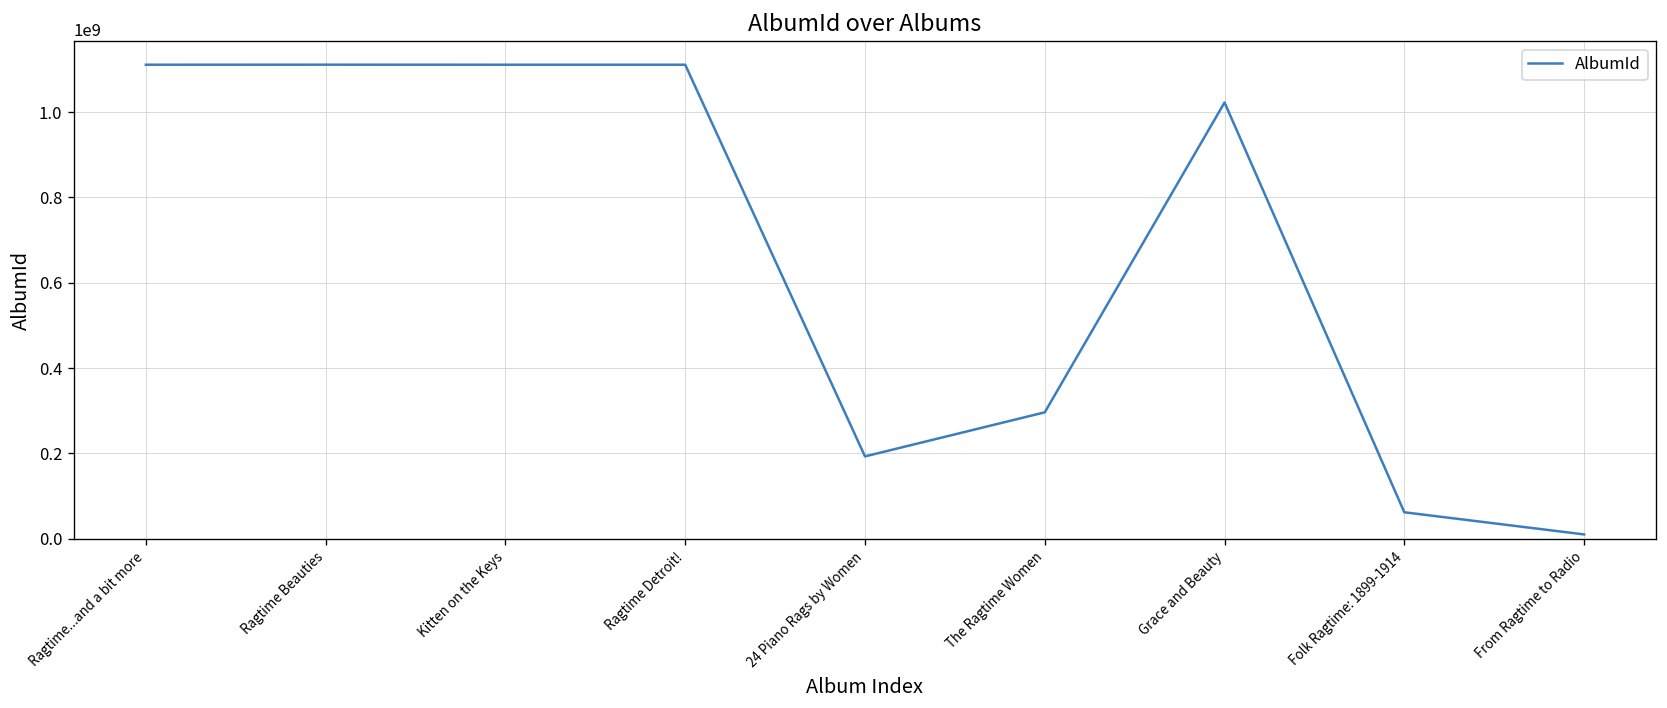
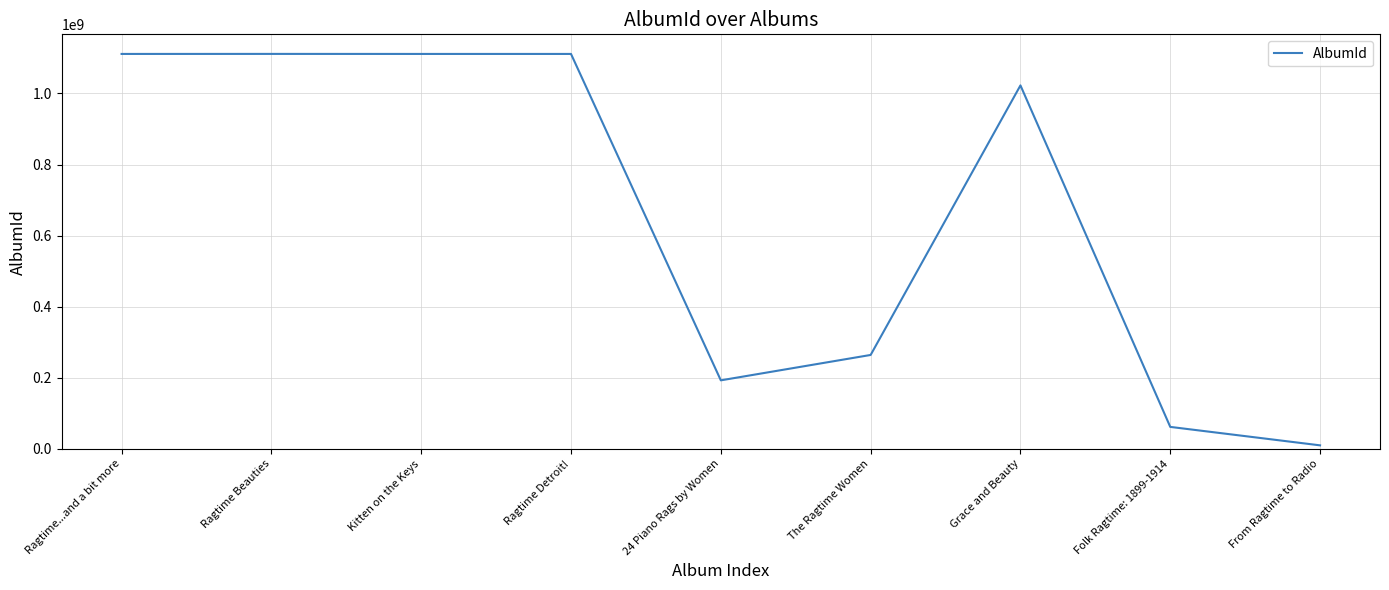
The Ragtime Women: 300000000 -> 260000000
